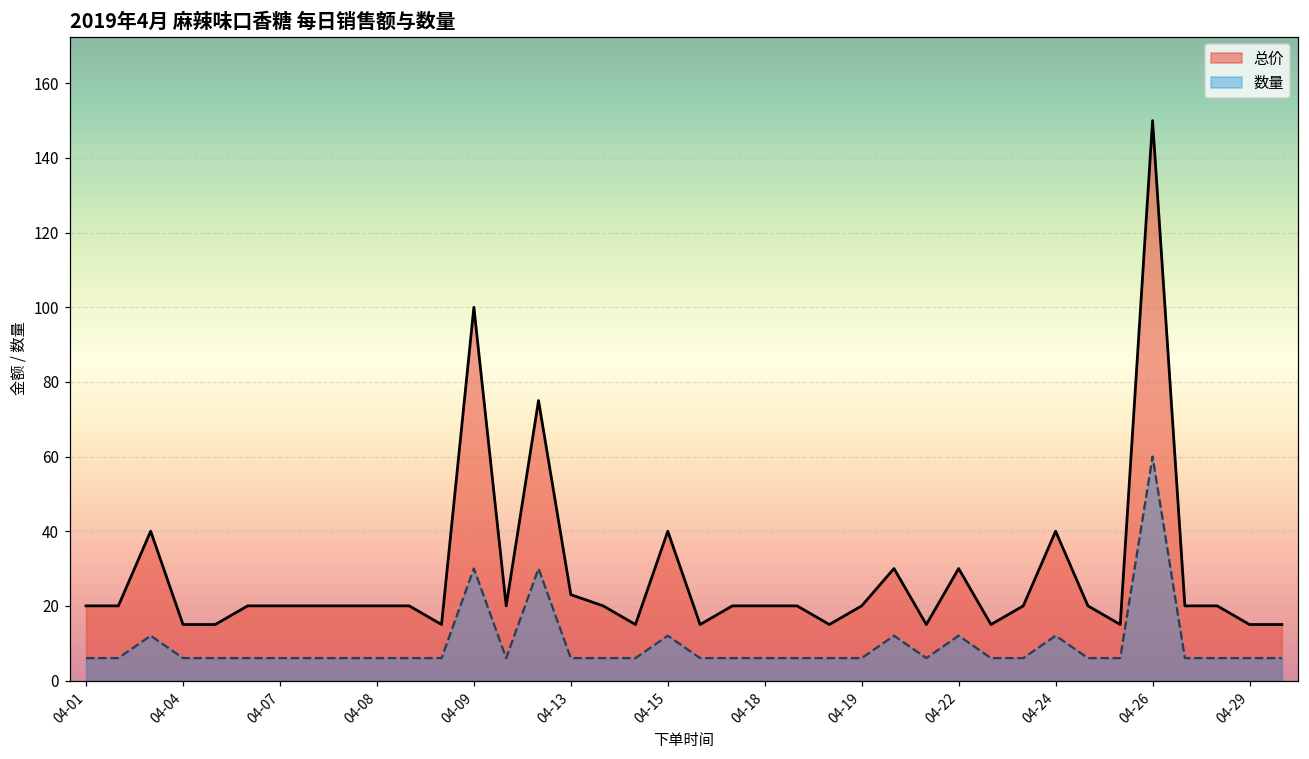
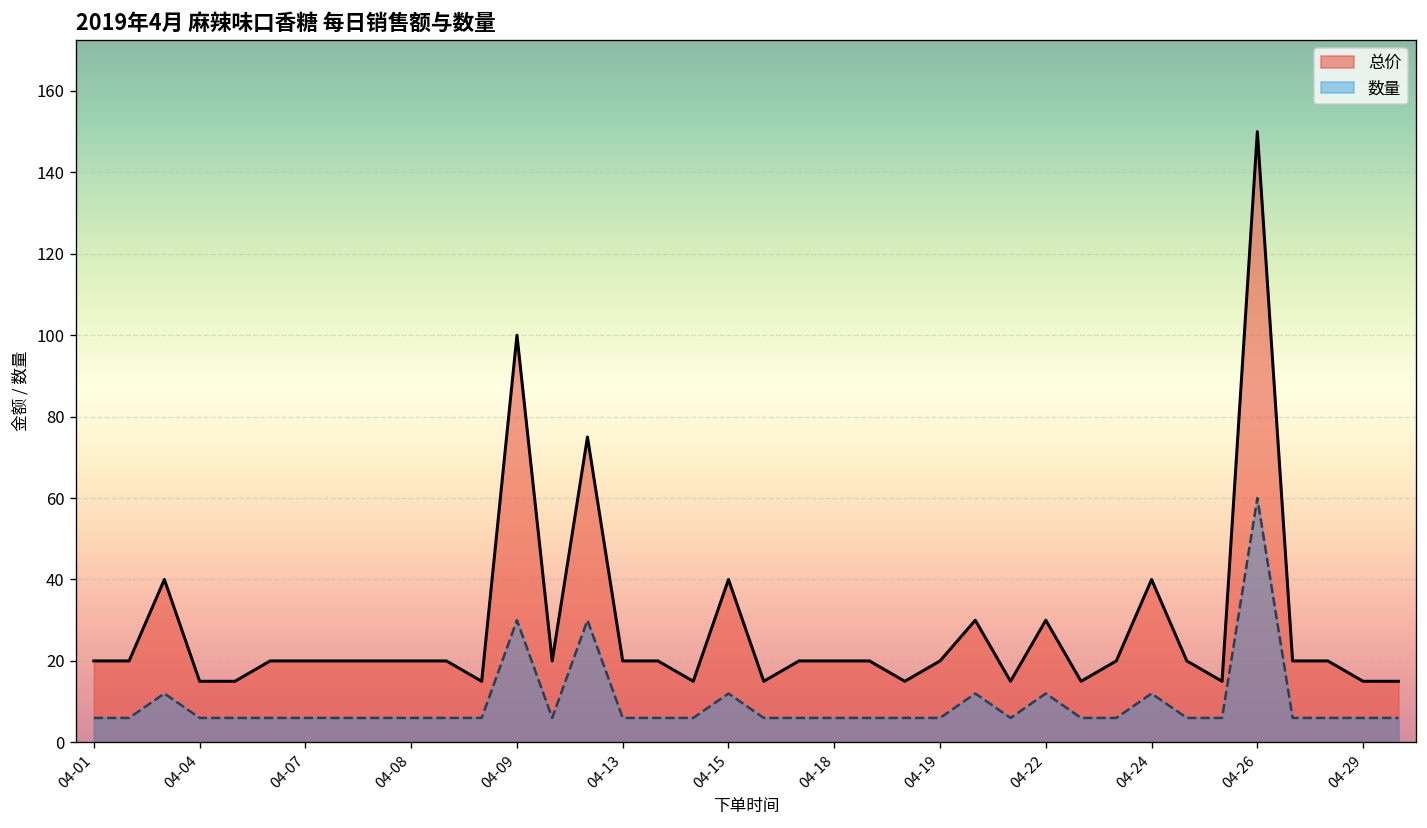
总价, 04-13: 23 -> 20
